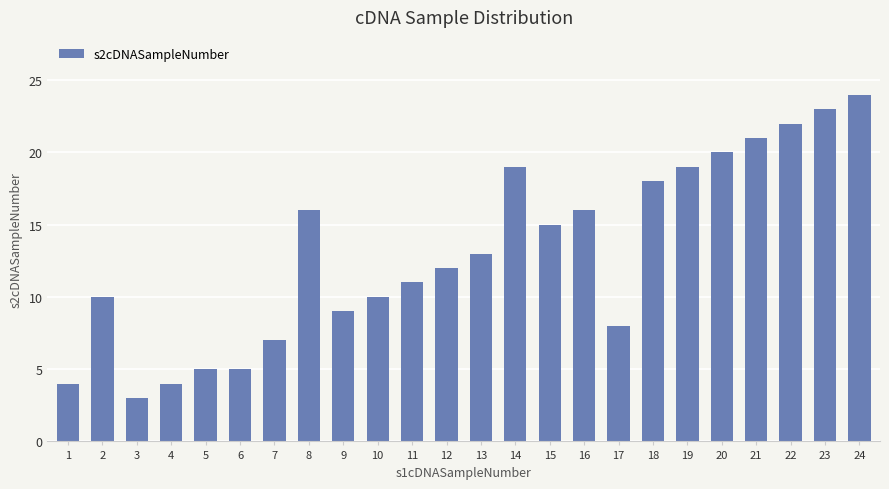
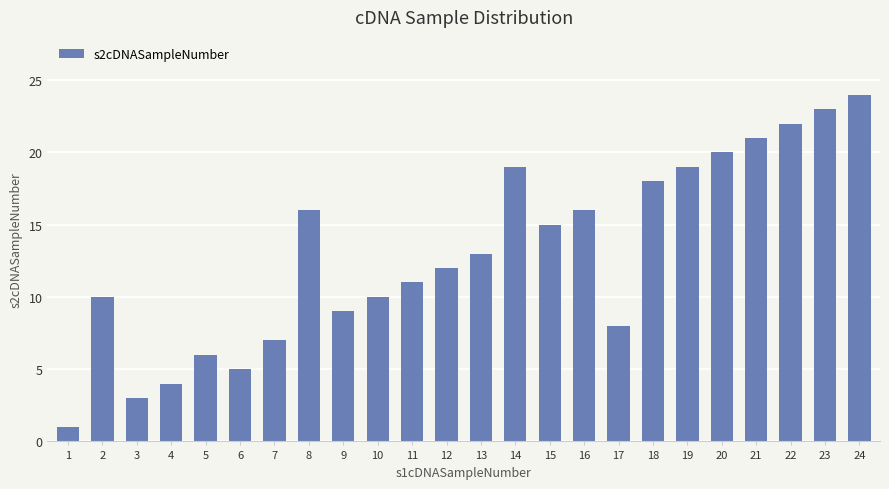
1: 4 -> 1
5: 5 -> 6
